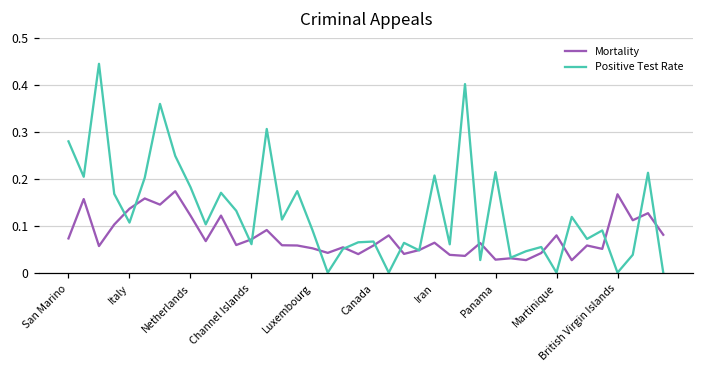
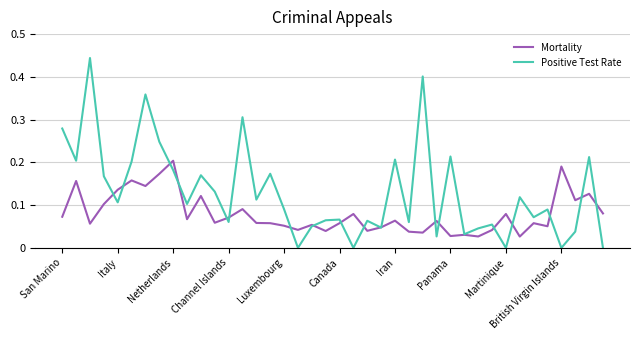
Mortality, Netherlands: 0.12 -> 0.20
Mortality, British Virgin Islands: 0.17 -> 0.19
